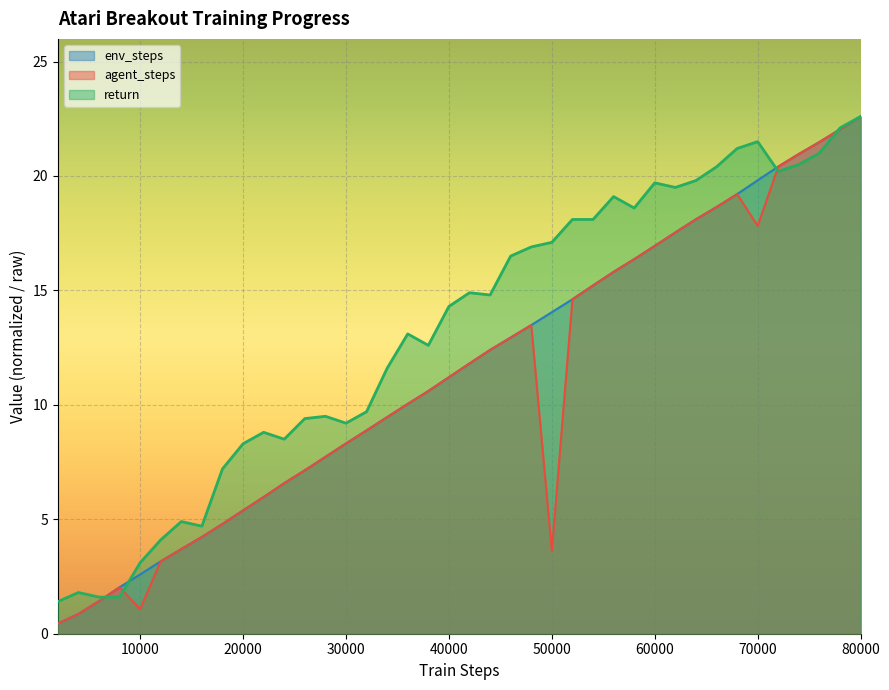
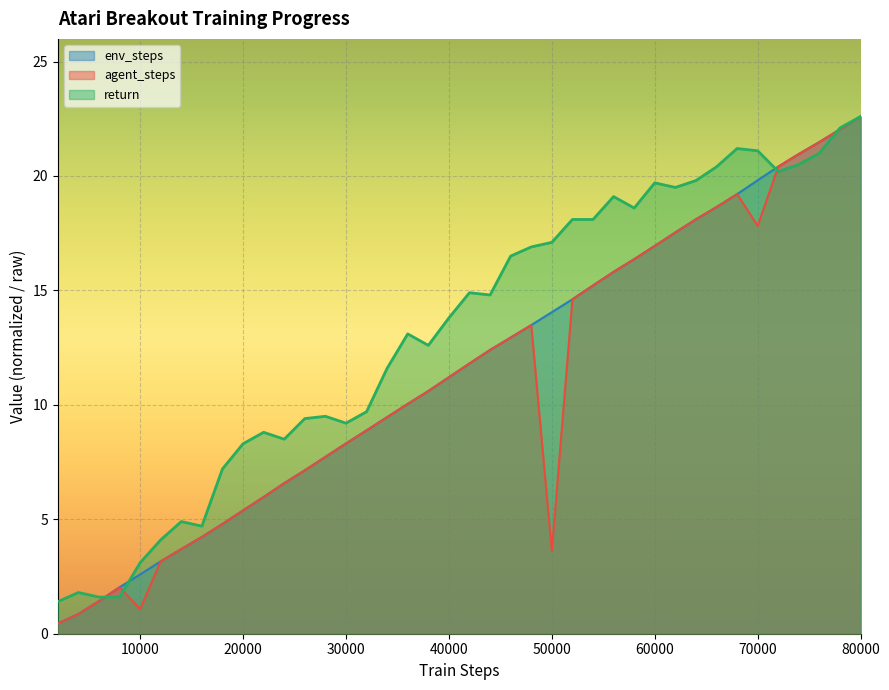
return, 40000: 14.3 -> 13.8
return, 70000: 21.5 -> 21.1
